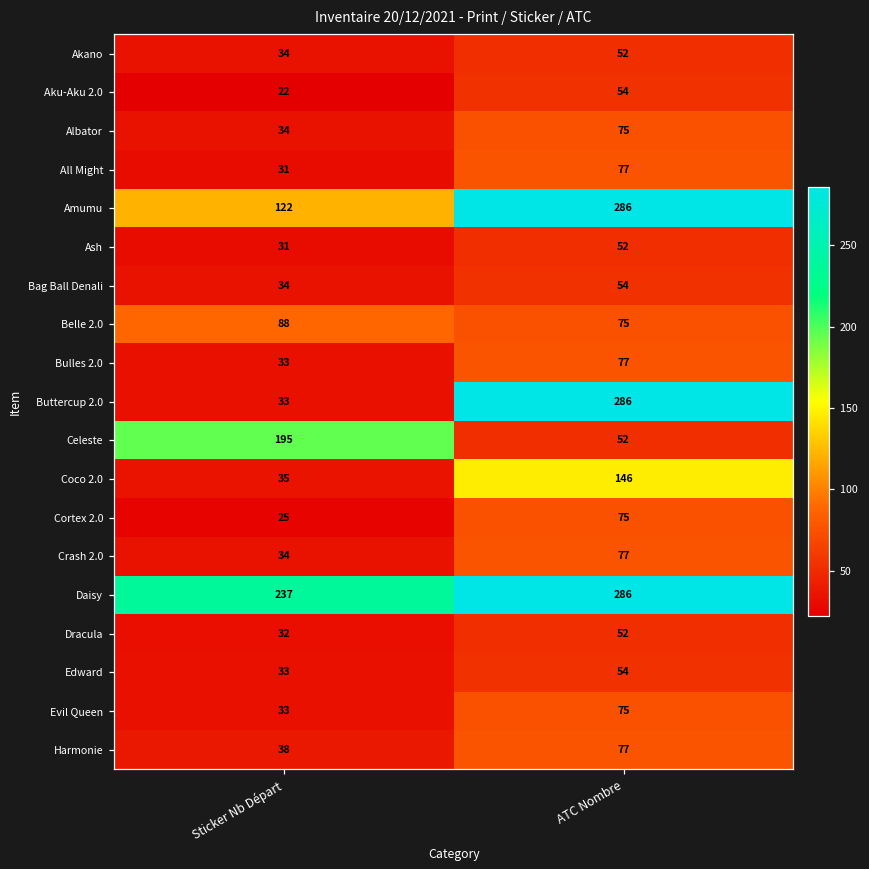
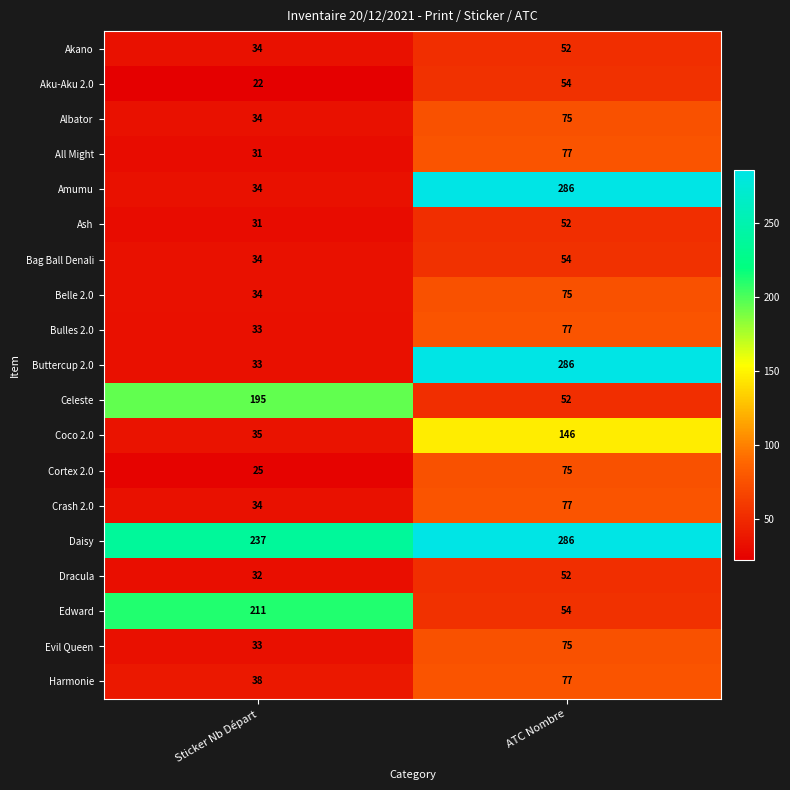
Amumu, Sticker Nb Départ: 122 -> 34
Belle 2.0, Sticker Nb Départ: 88 -> 34
Edward, Sticker Nb Départ: 33 -> 211
